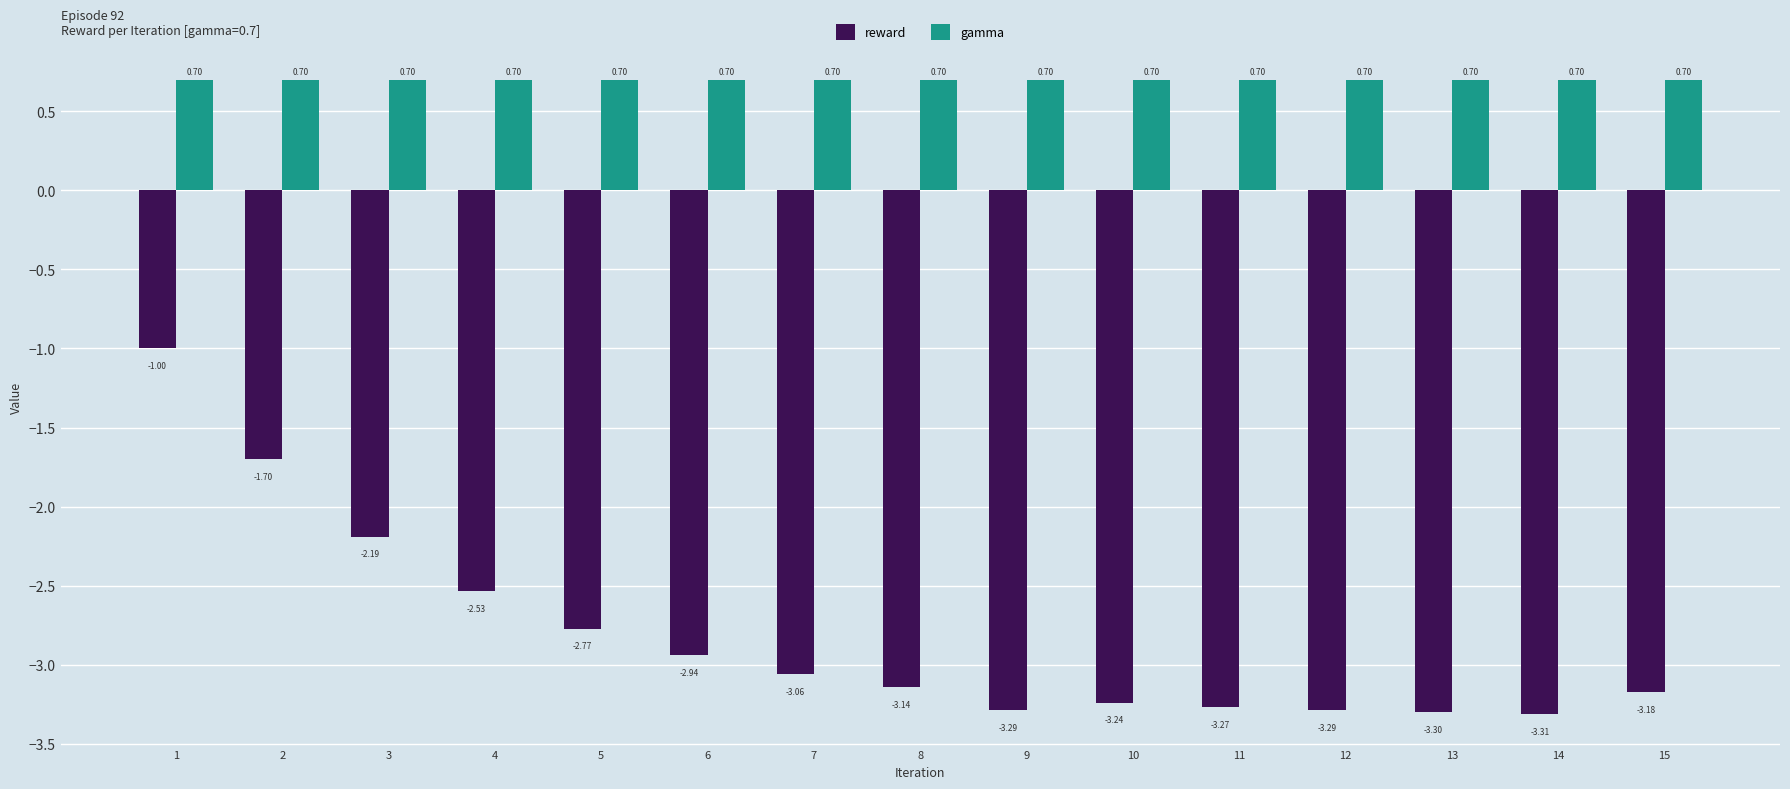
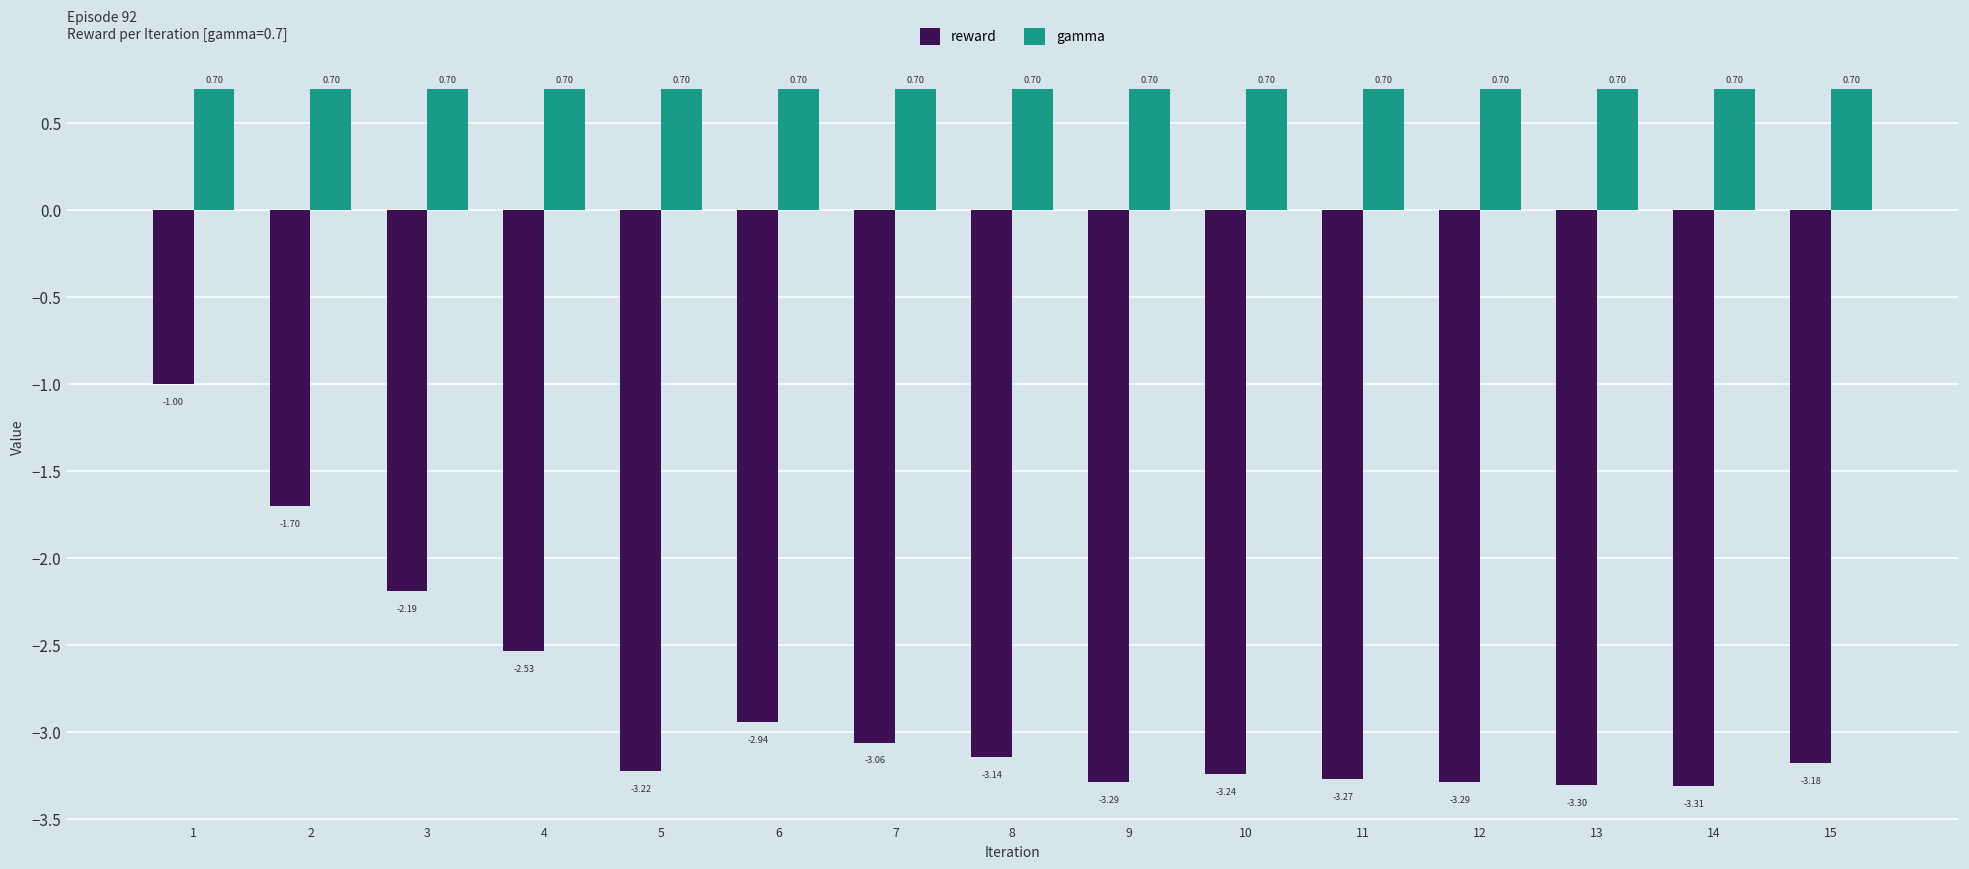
reward, 5: -2.77 -> -3.22
